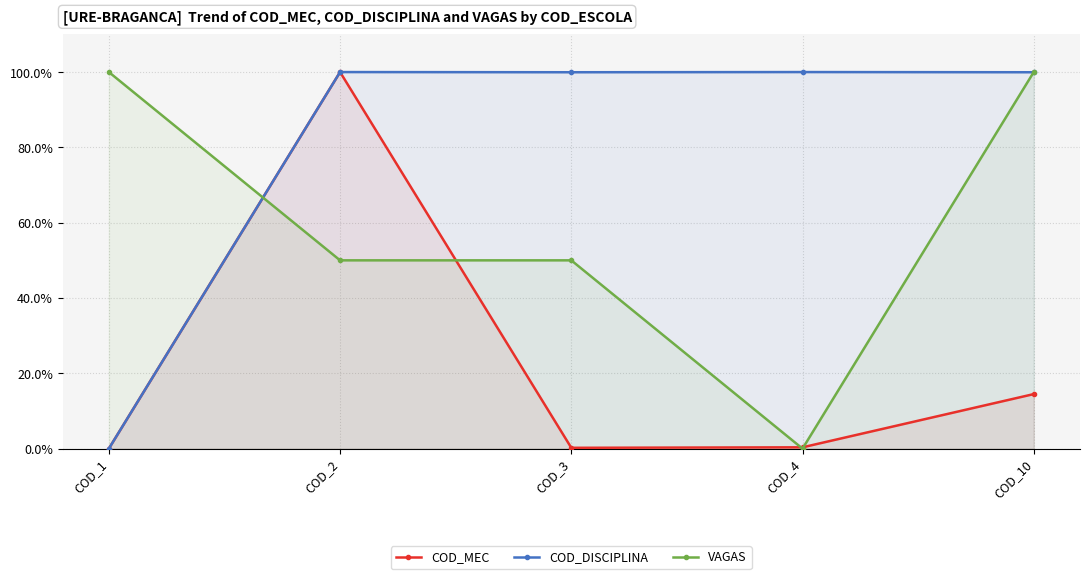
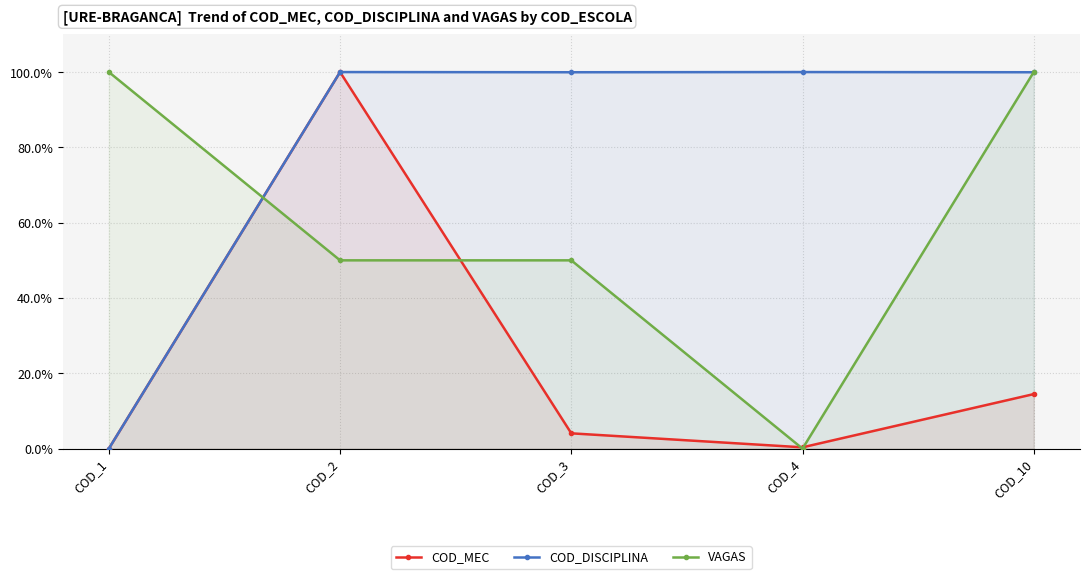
COD_MEC, COD_3: 0% -> 4%
